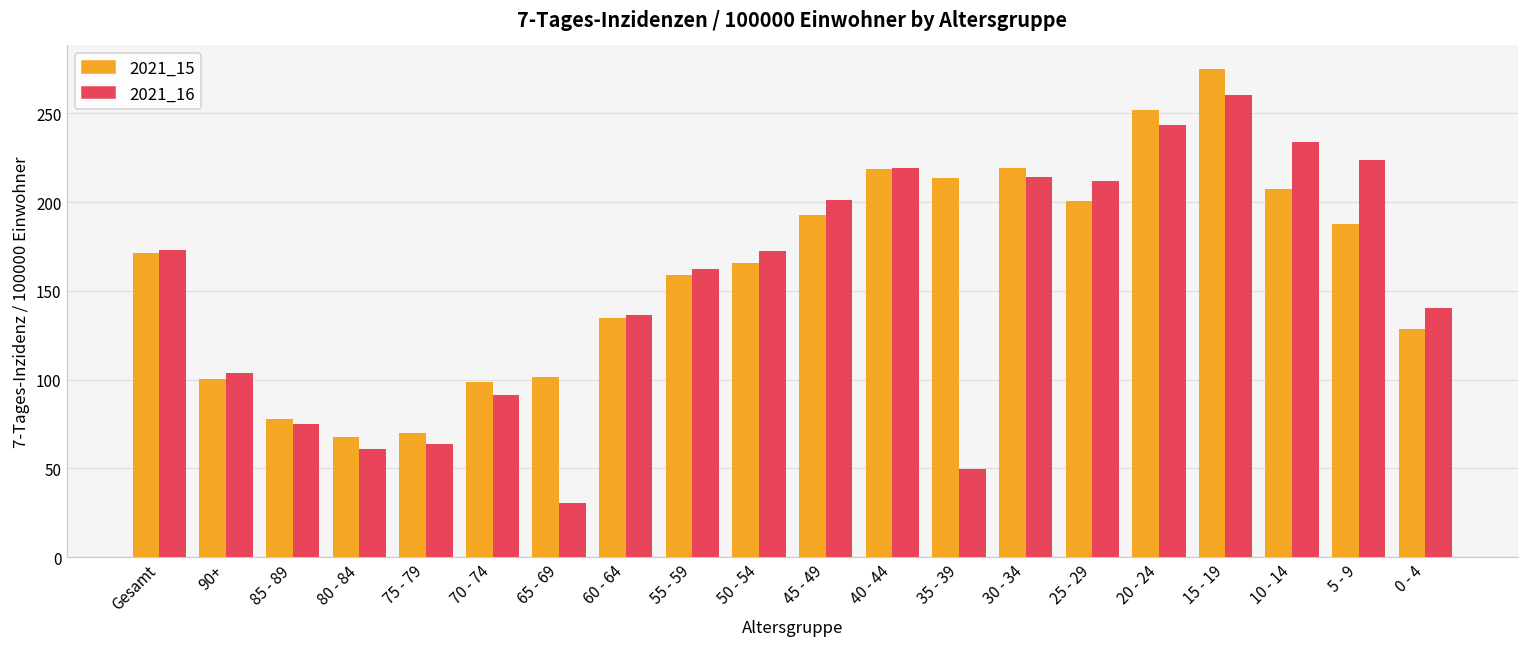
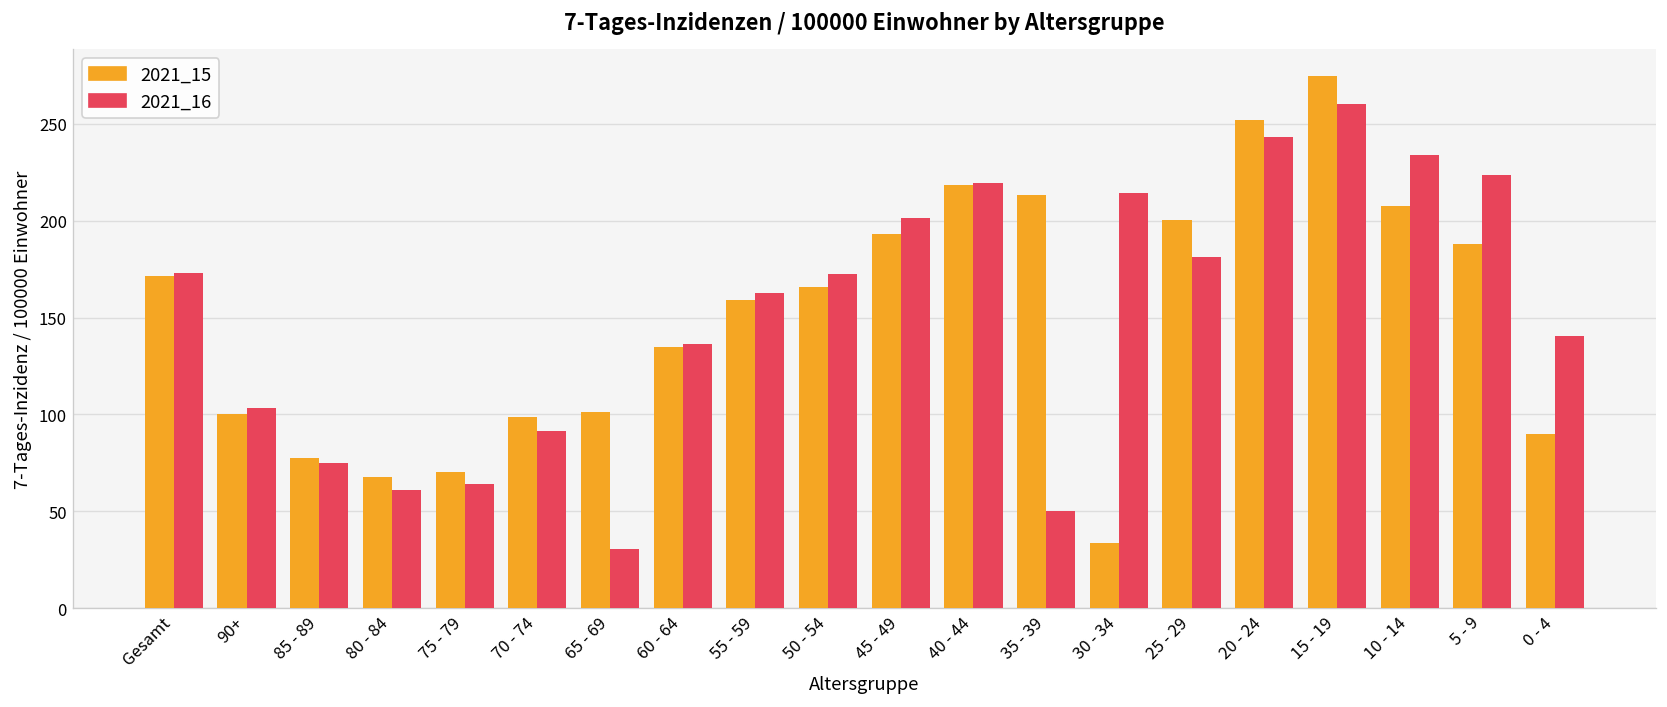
2021_15, 30 - 34: 219 -> 33
2021_16, 25 - 29: 212 -> 181
2021_15, 0 - 4: 129 -> 90
